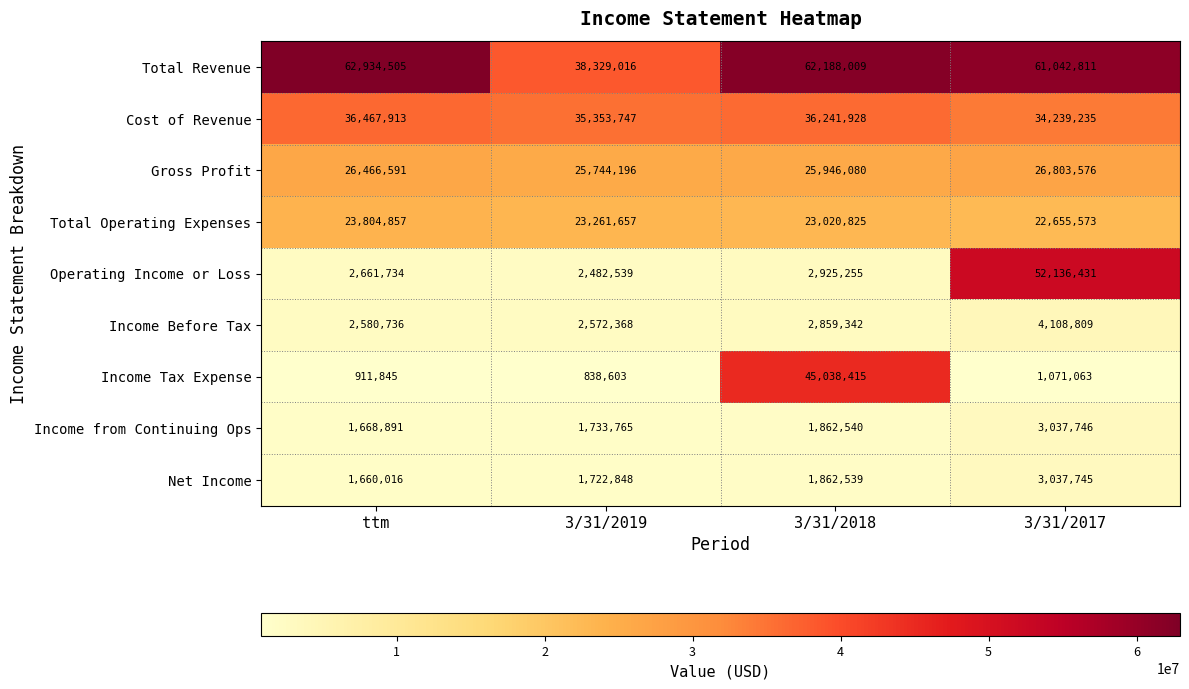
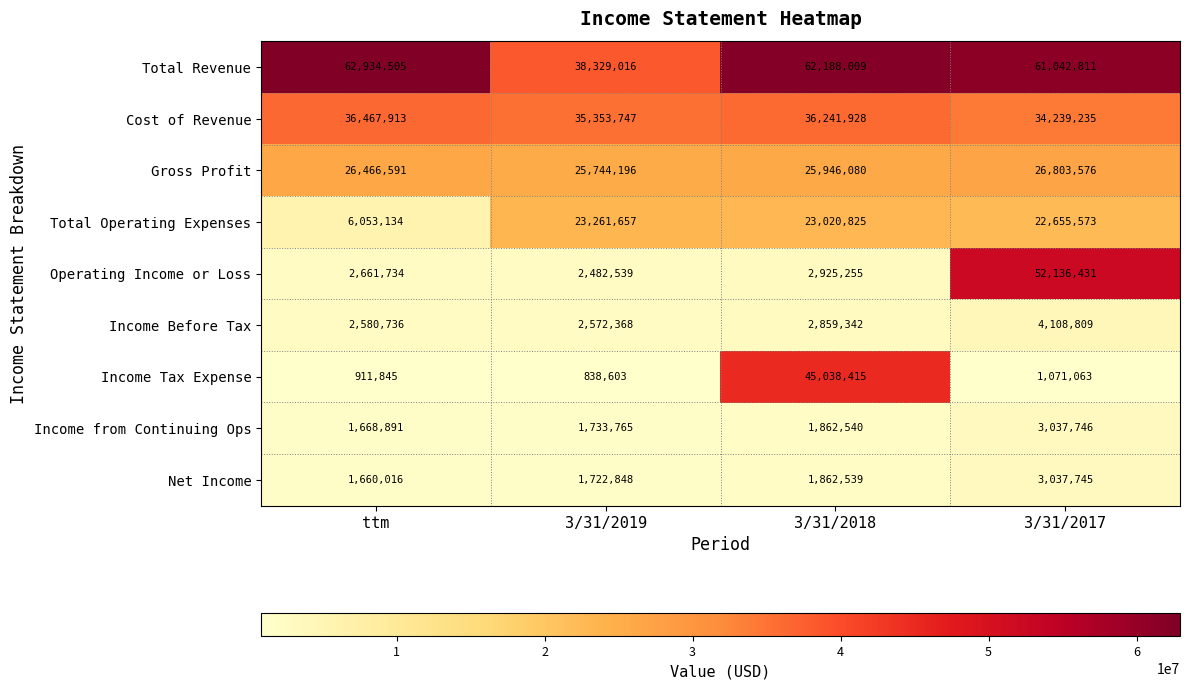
Total Operating Expenses, ttm: 23,804,857 -> 6,053,134
